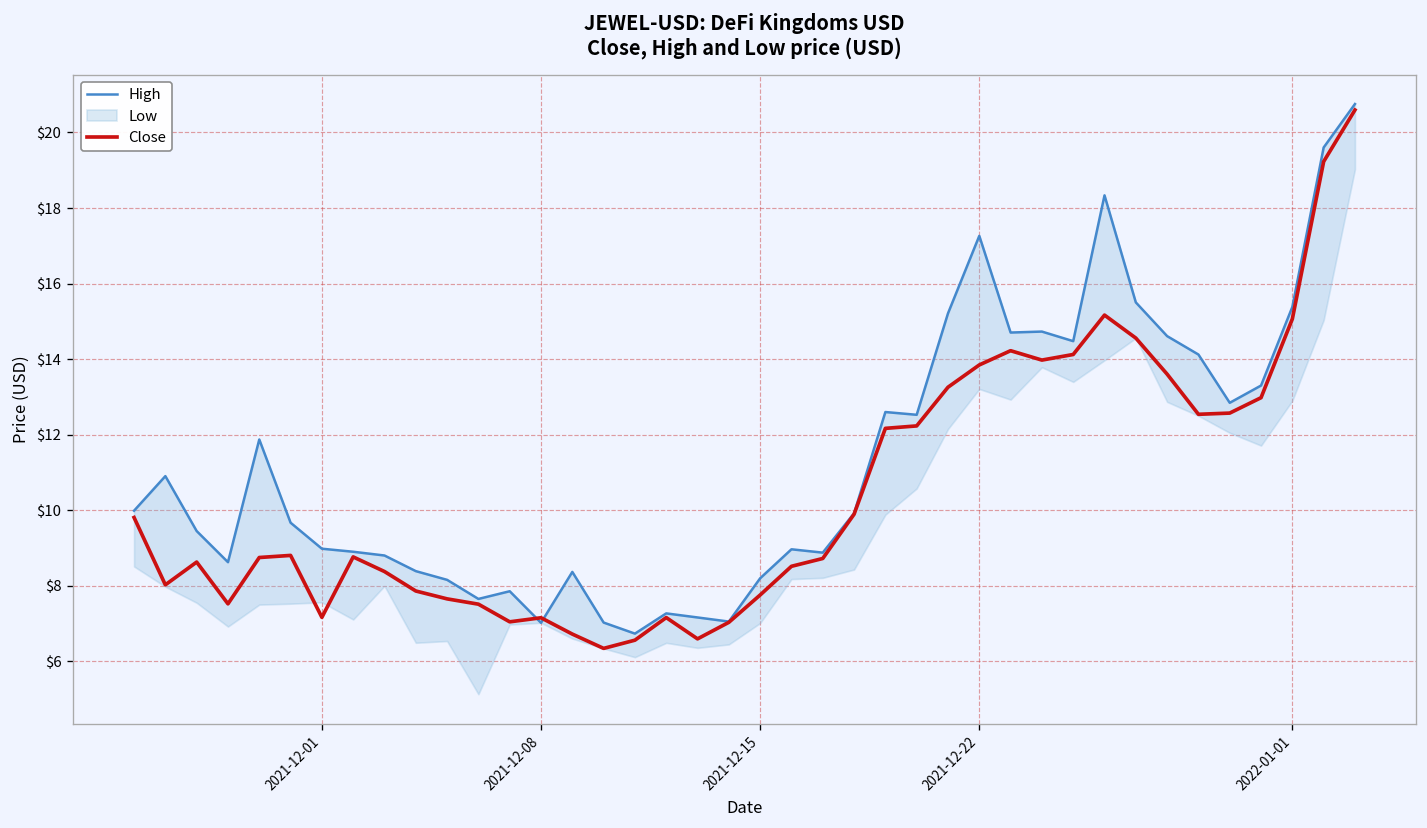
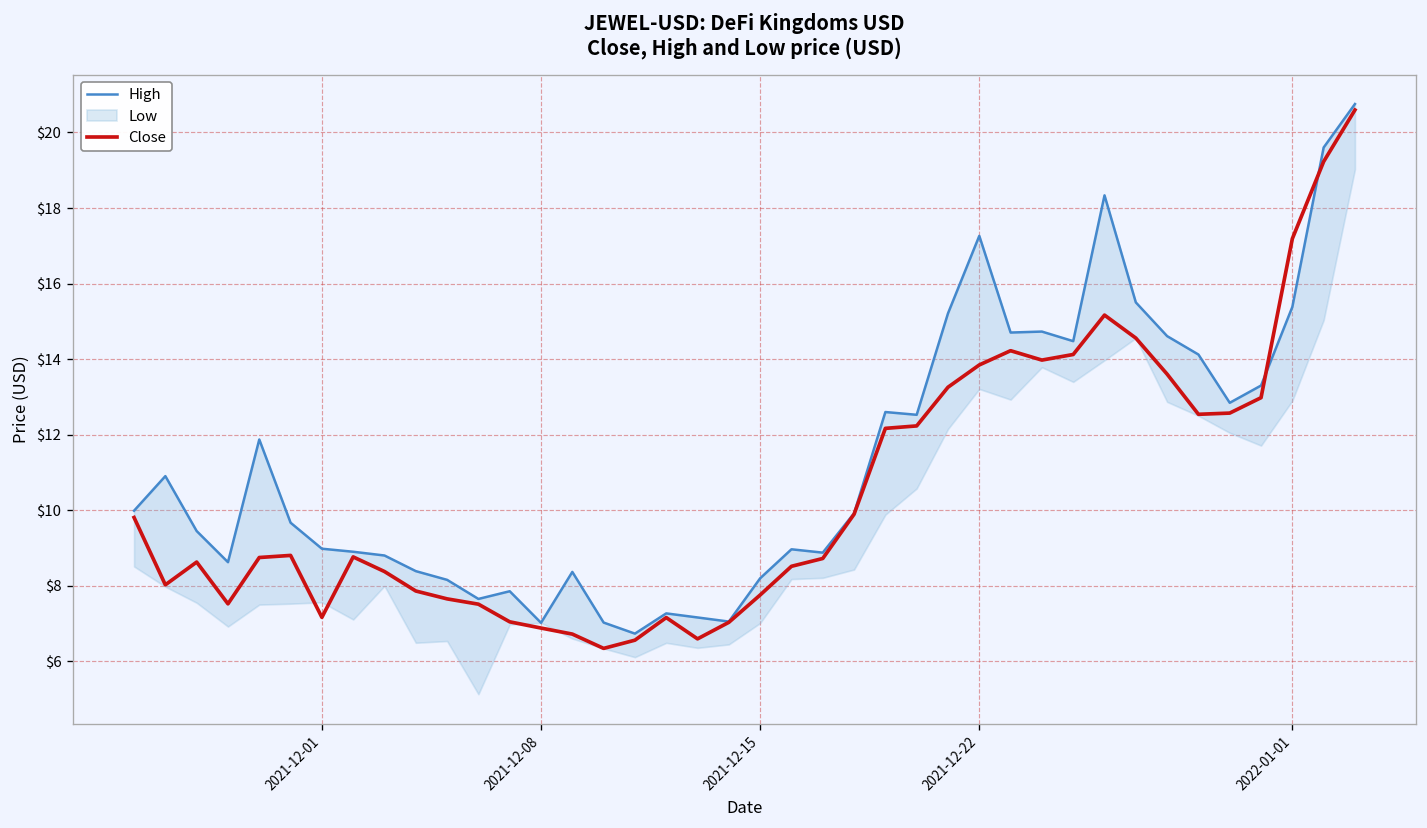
Close, 2021-12-08: $7.2 -> $6.9
Close, 2022-01-01: $15.1 -> $17.2
